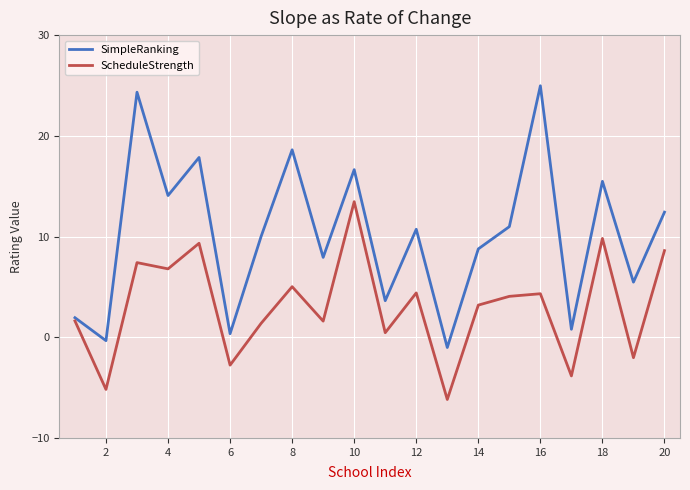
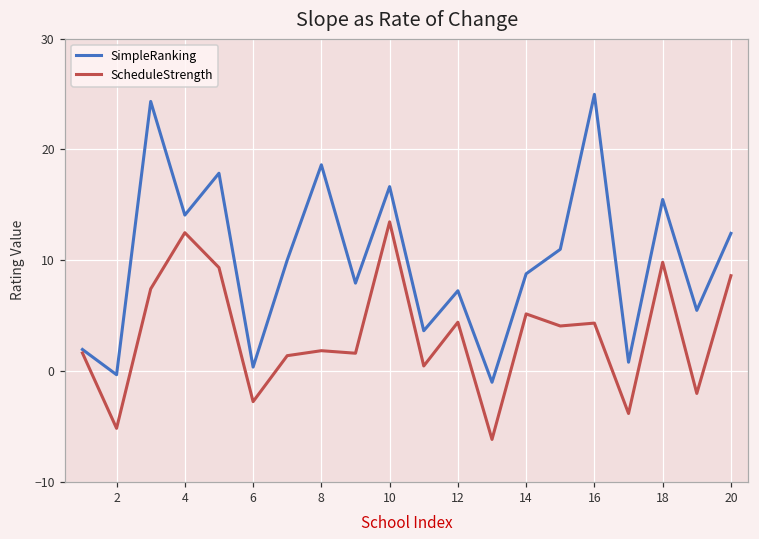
ScheduleStrength, 4: 6.8 -> 12.5
ScheduleStrength, 8: 5.0 -> 1.8
SimpleRanking, 12: 10.7 -> 7.2
ScheduleStrength, 14: 3.2 -> 5.2
